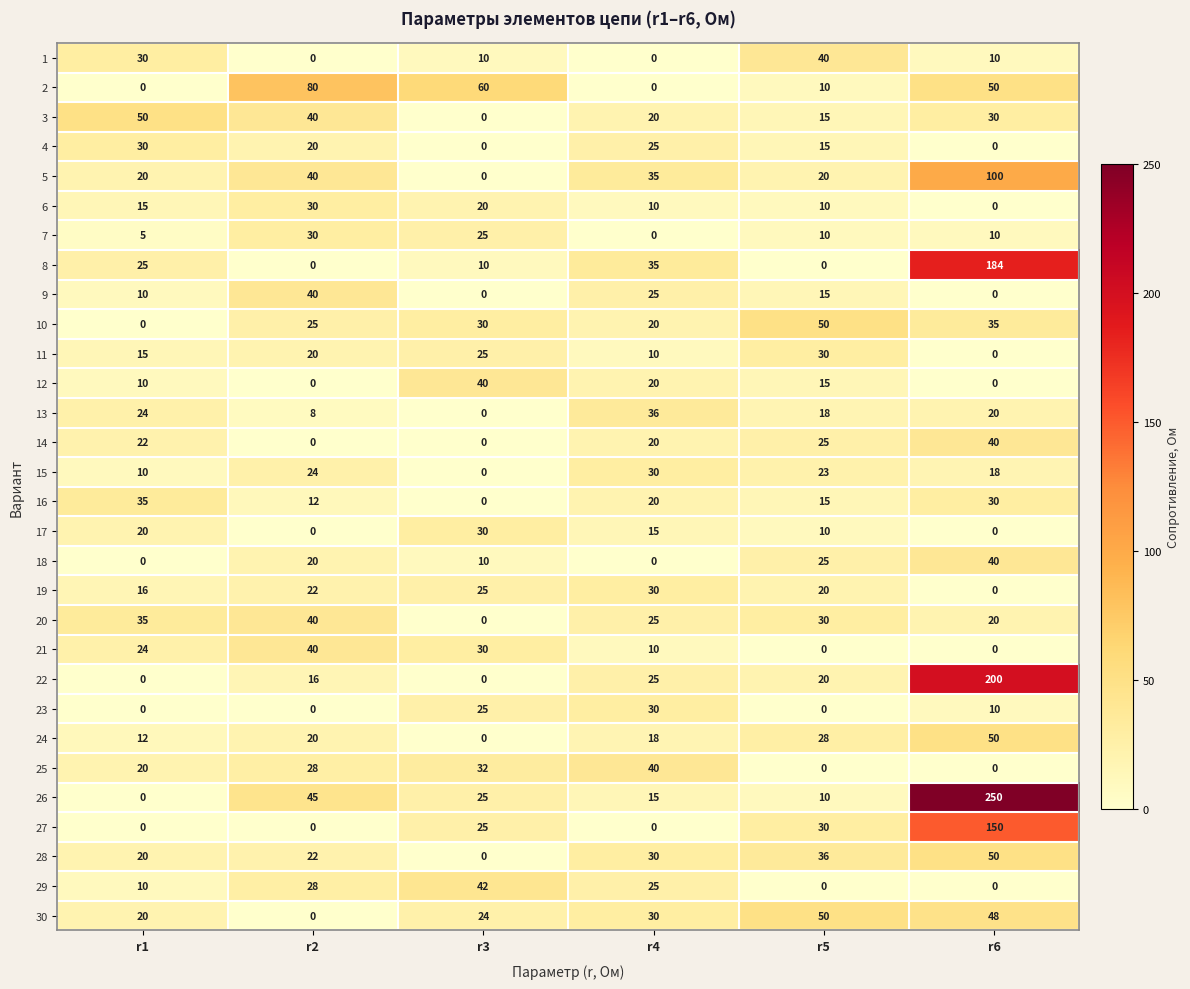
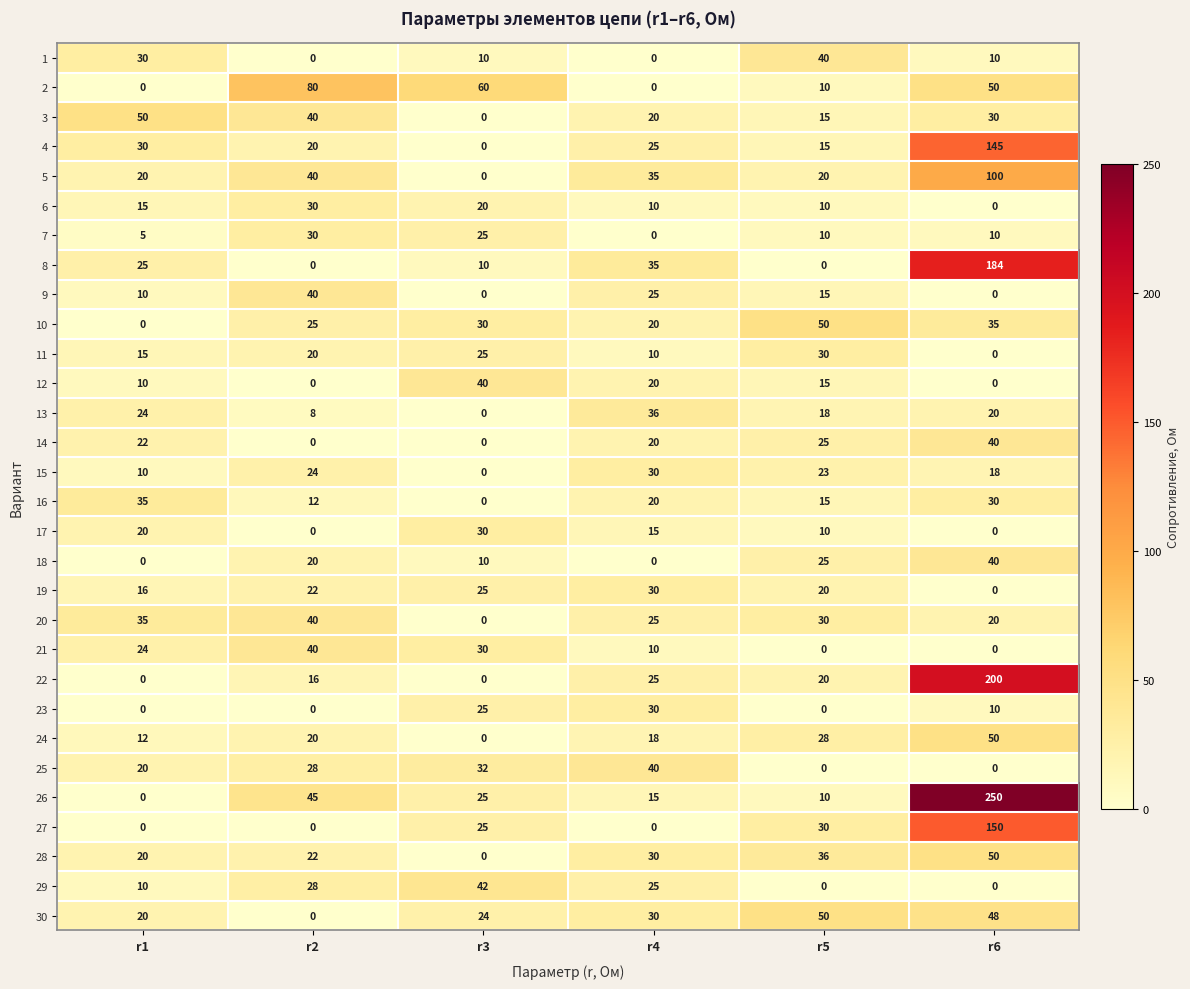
4, r6: 0 -> 145
